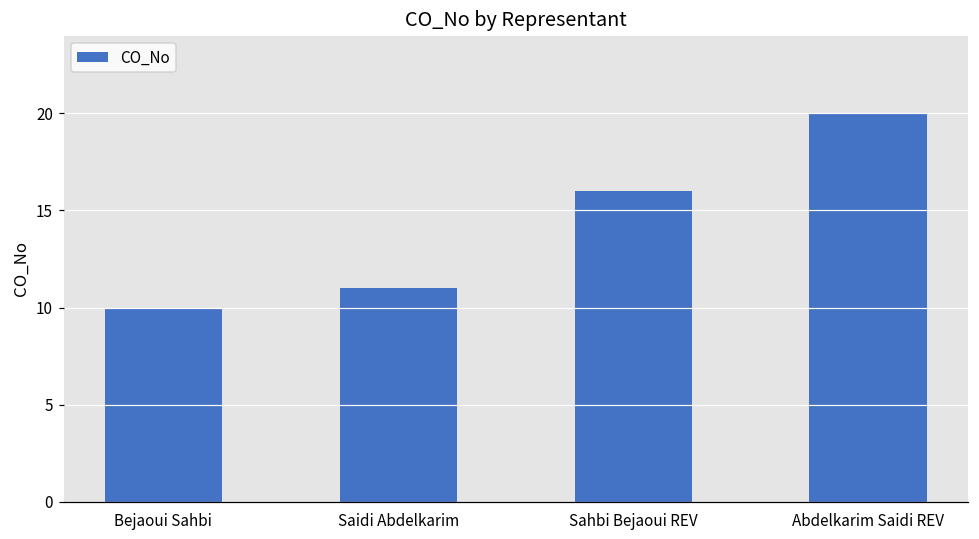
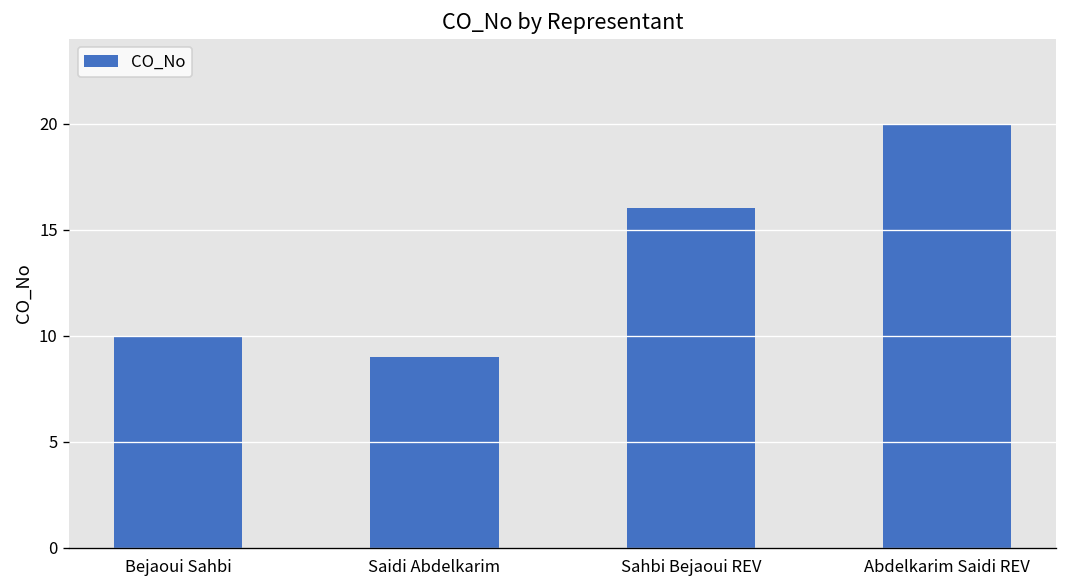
Saidi Abdelkarim: 11 -> 9
